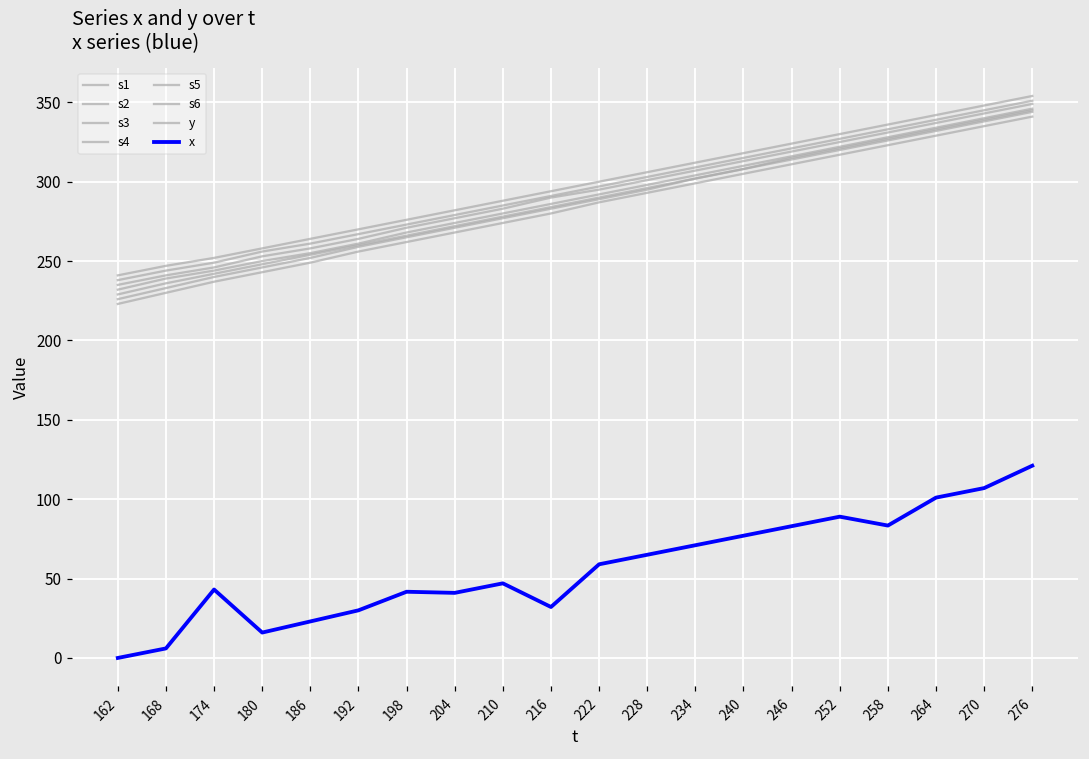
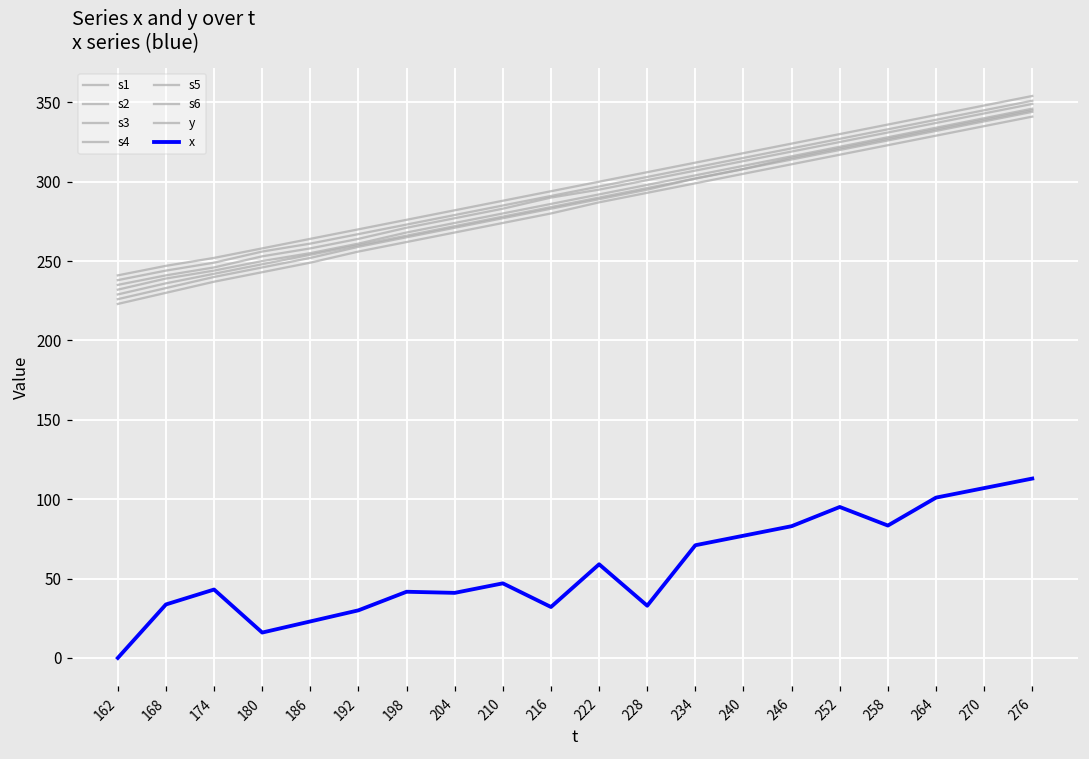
x, 168: 6 -> 34
x, 228: 65 -> 33
x, 252: 89 -> 95
x, 276: 121 -> 113
